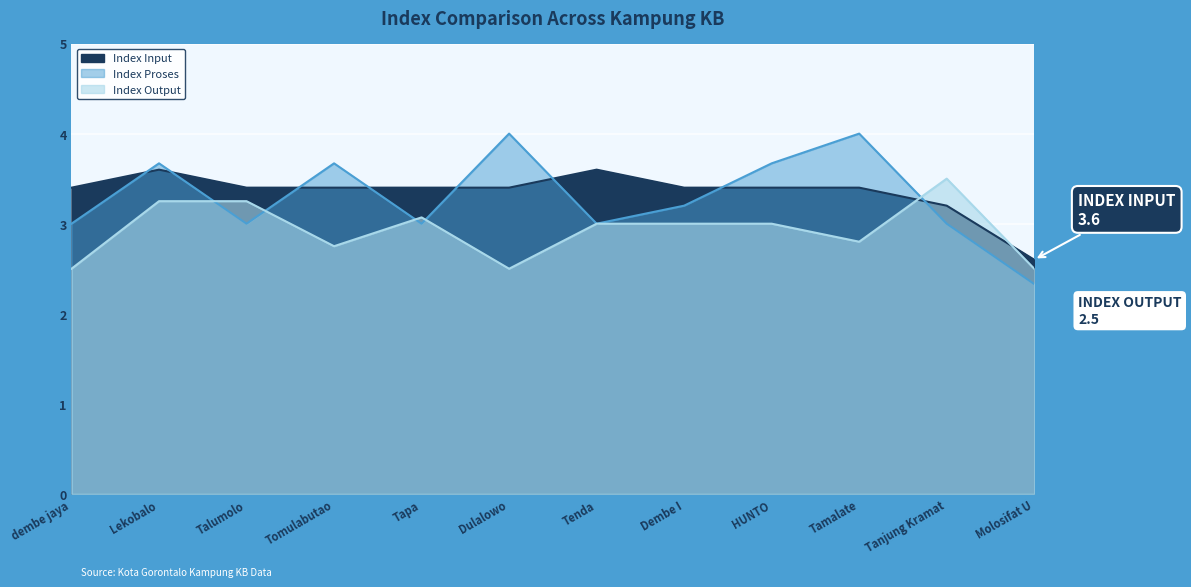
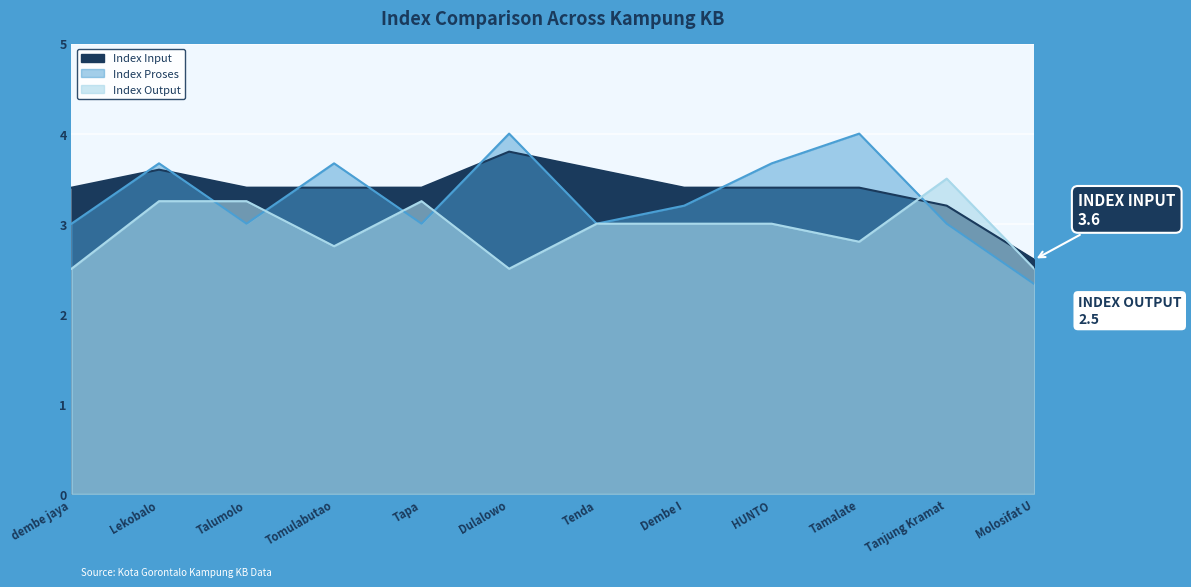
Index Output, Tapa: 3.1 -> 3.3
Index Input, Dulalowo: 3.4 -> 3.8
